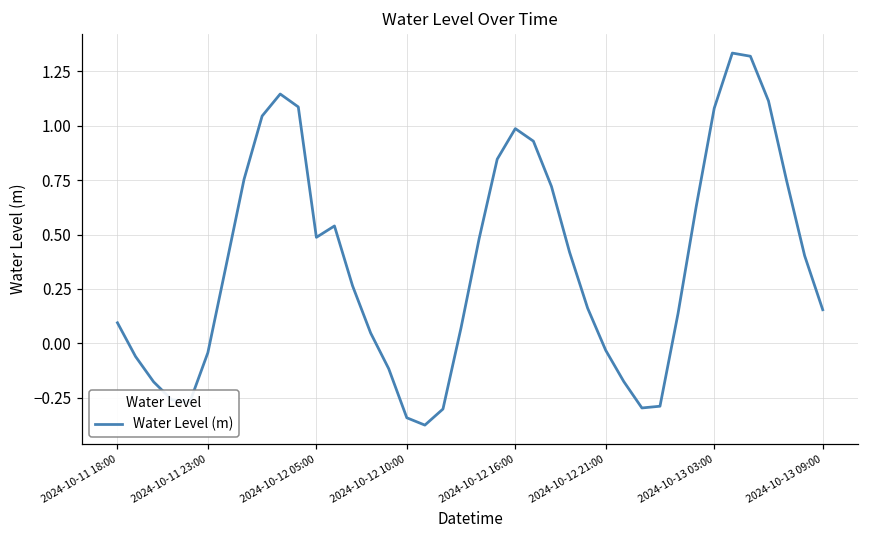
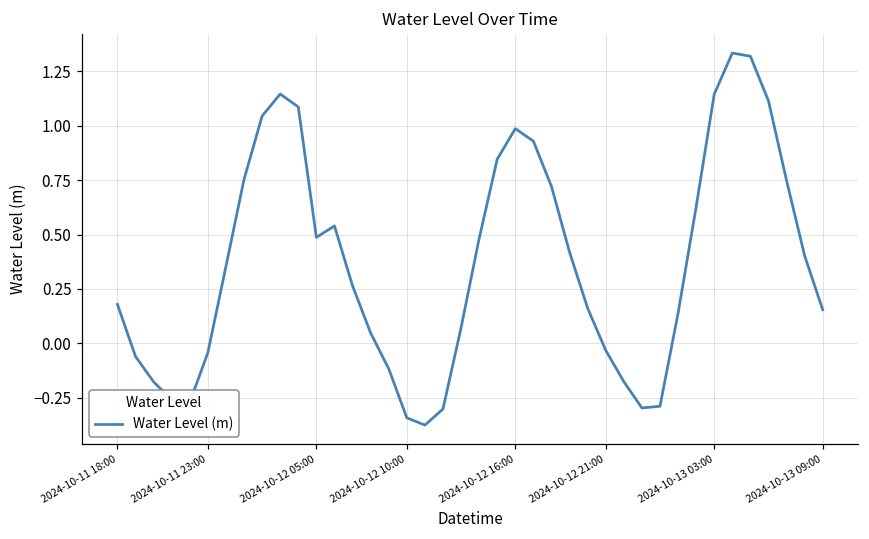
2024-10-11 18:00: 0.09 -> 0.18
2024-10-13 03:00: 1.08 -> 1.14
